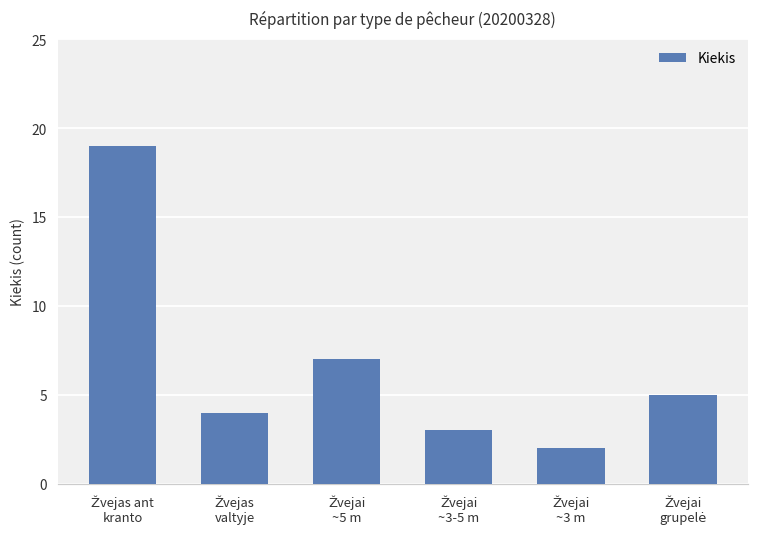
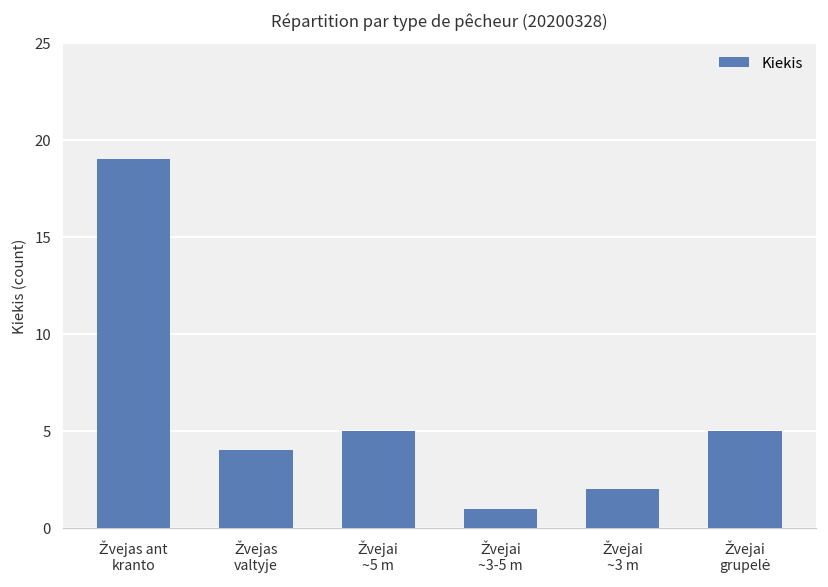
Žvejai ~5 m: 7 -> 5
Žvejai ~3-5 m: 3 -> 1
